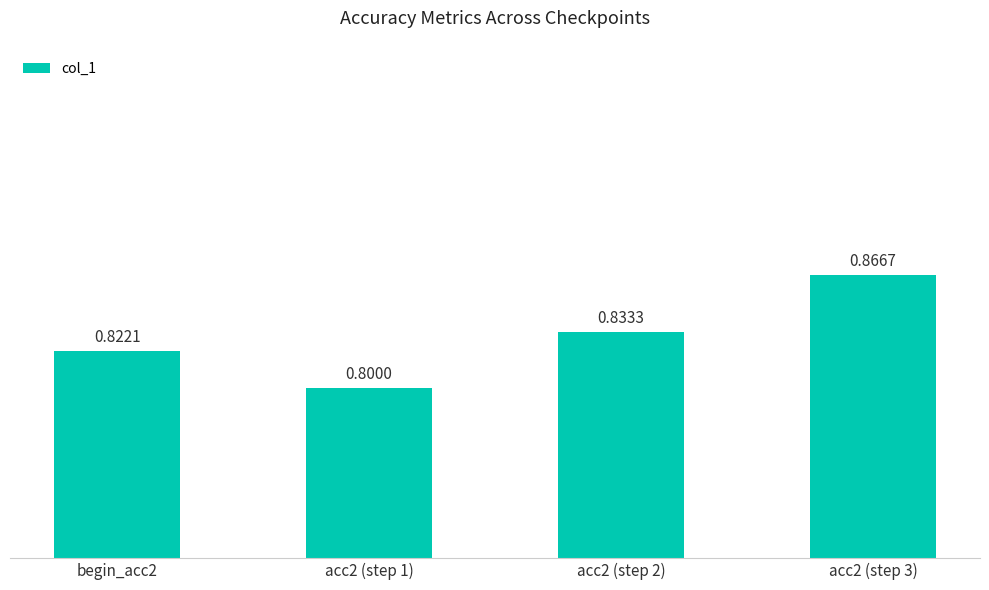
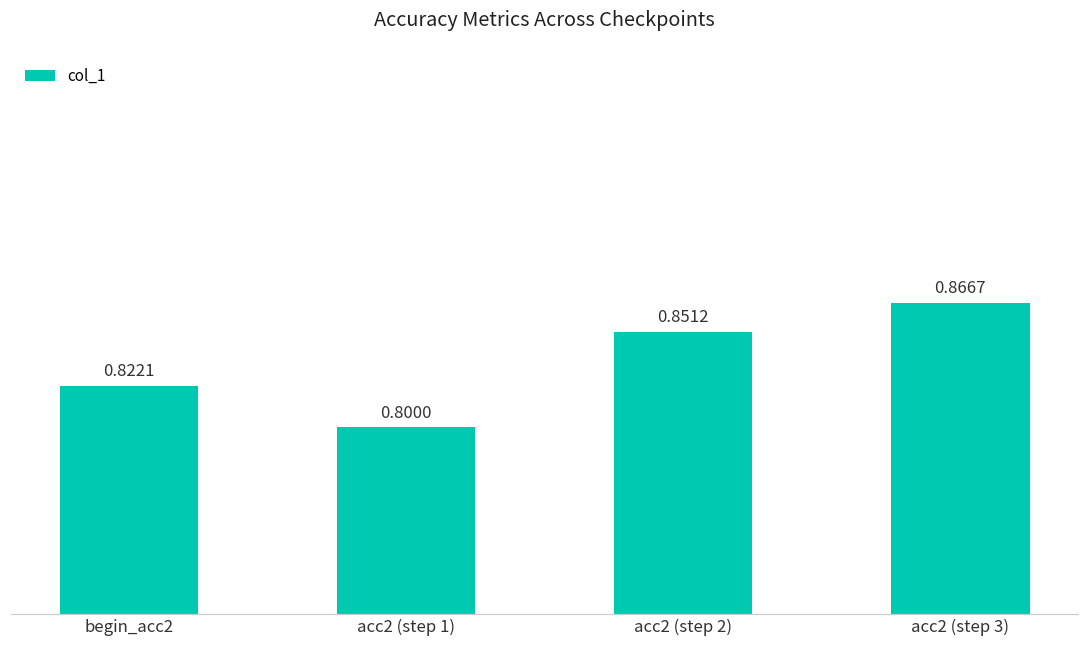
acc2 (step 2): 0.8333 -> 0.8512
